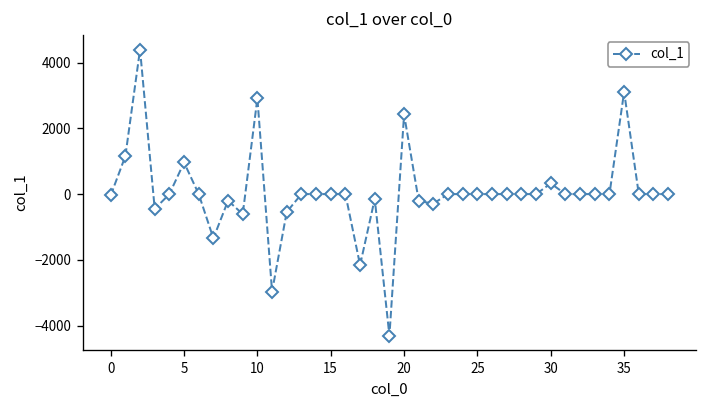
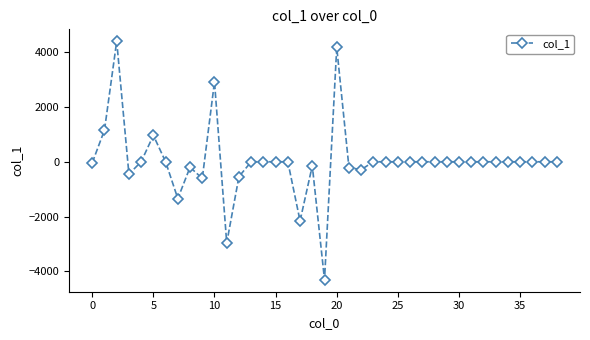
20: 2400 -> 4200
30: 300 -> 0
35: 3100 -> 0
